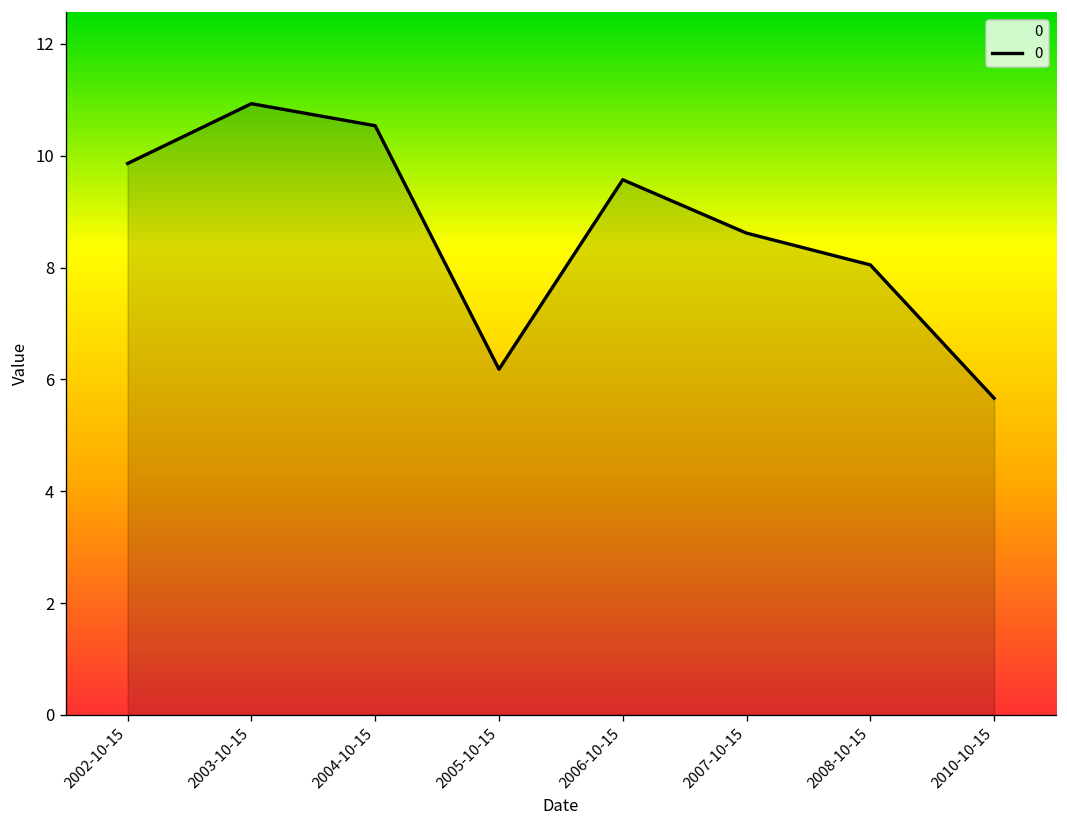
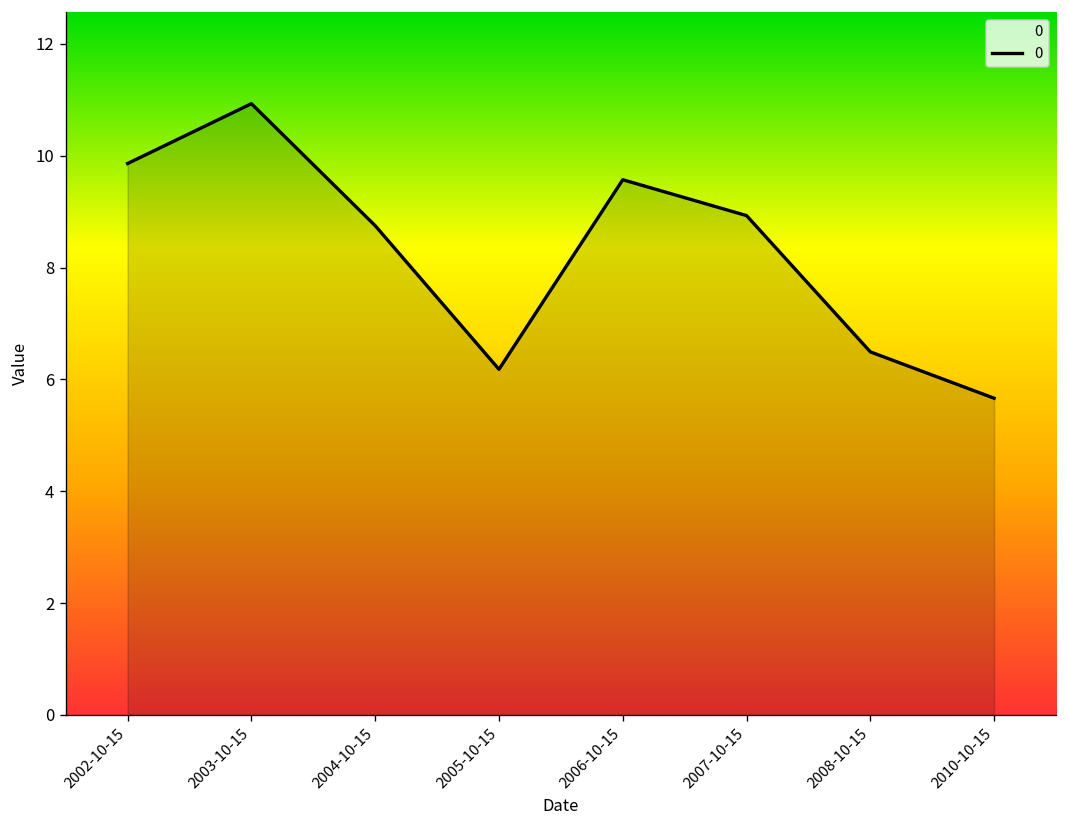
2004-10-15: 10.5 -> 8.7
2007-10-15: 8.6 -> 8.9
2008-10-15: 8.0 -> 6.5
